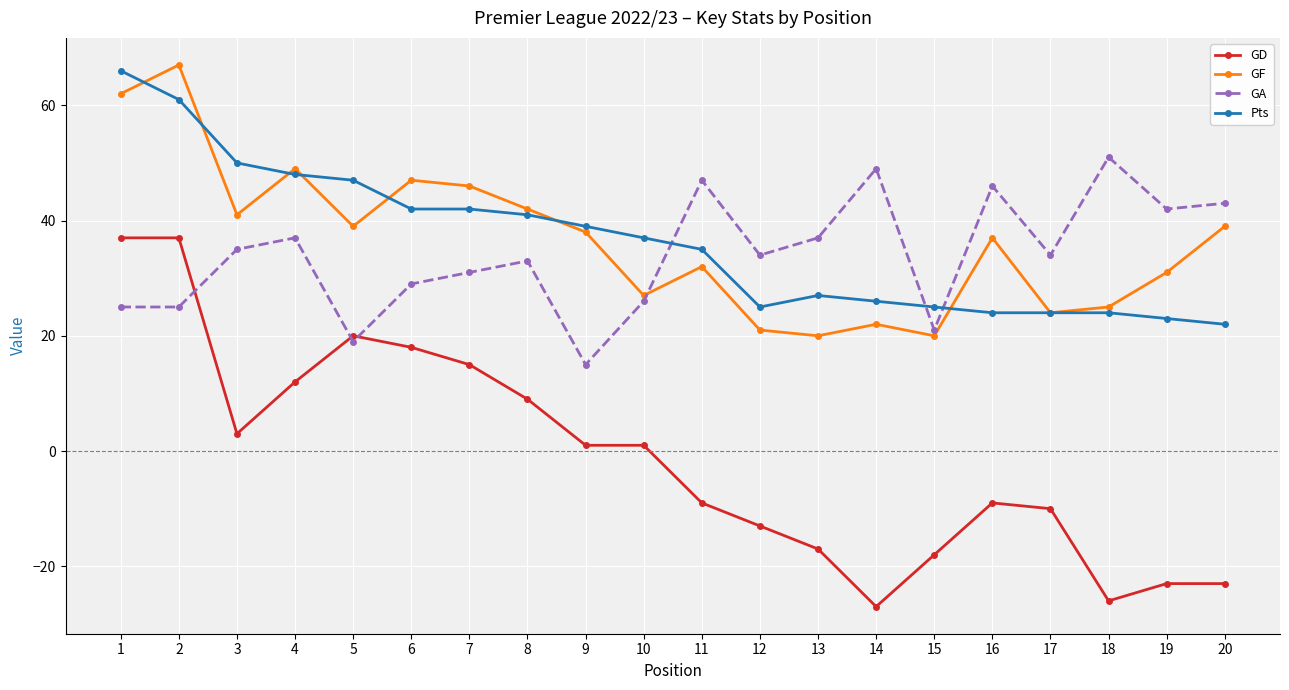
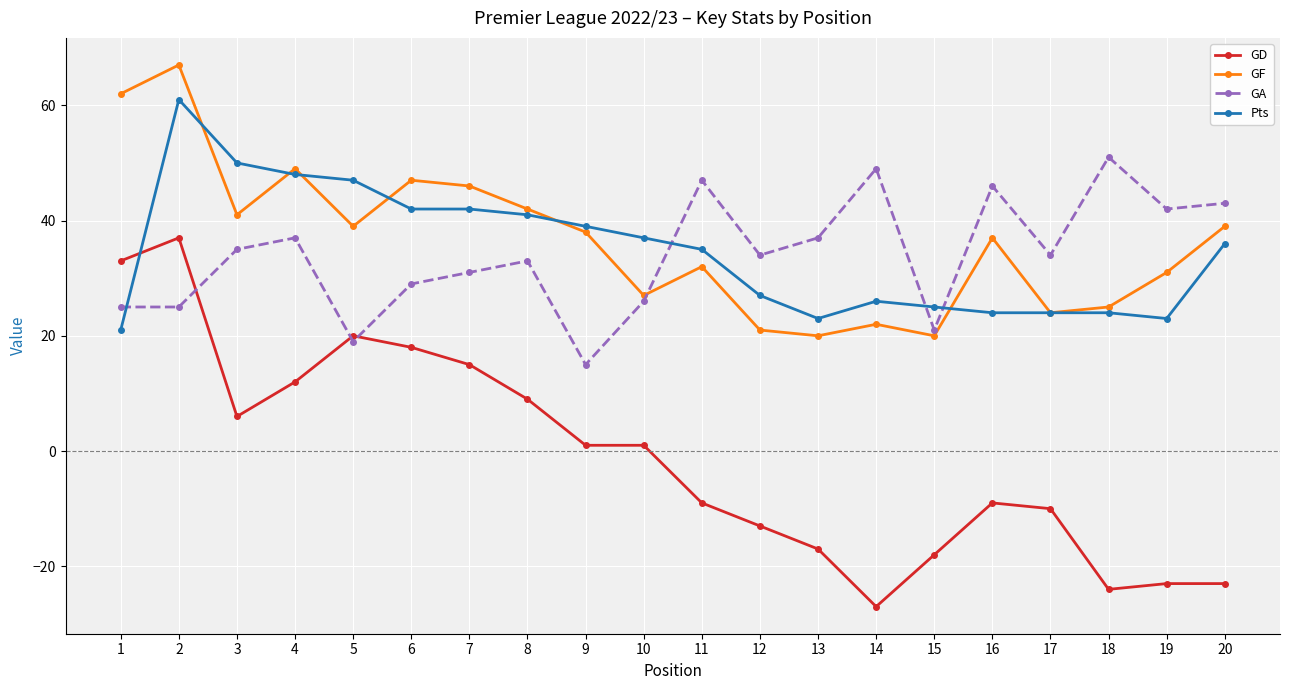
GD, 1: 37 -> 33
Pts, 1: 66 -> 21
GD, 3: 3 -> 6
Pts, 12: 25 -> 27
Pts, 13: 27 -> 23
GD, 18: -26 -> -24
Pts, 20: 22 -> 36
